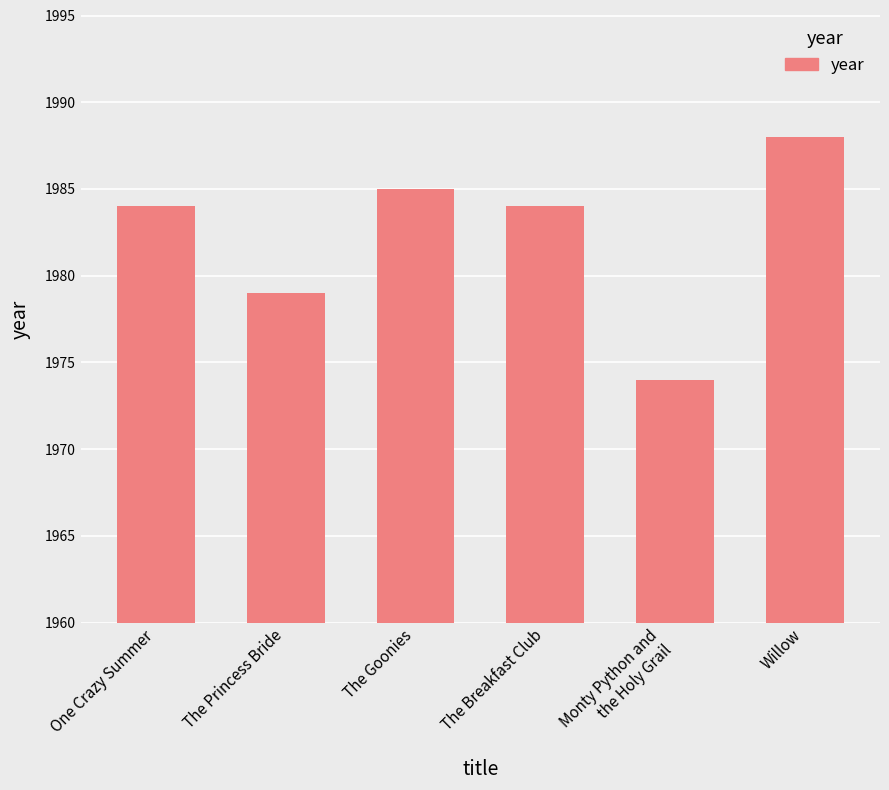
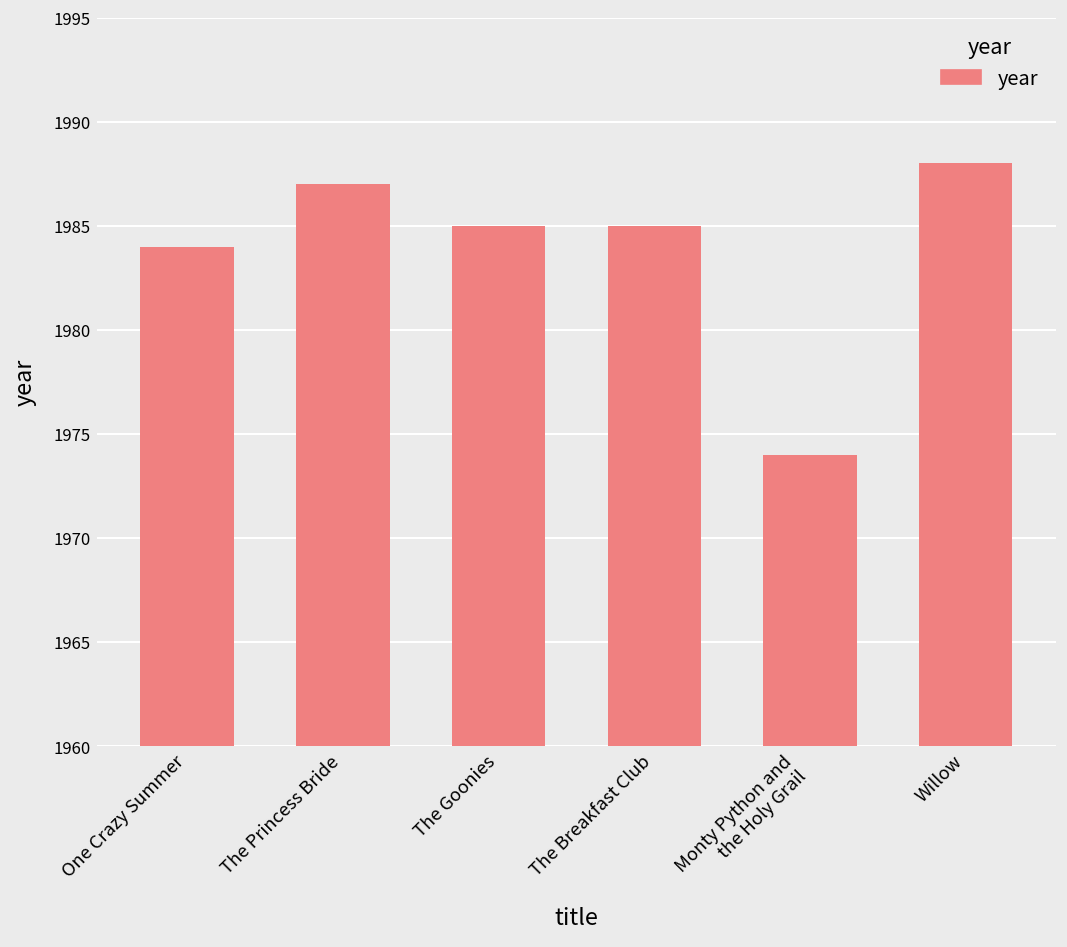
The Princess Bride: 1979 -> 1987
The Breakfast Club: 1984 -> 1985
